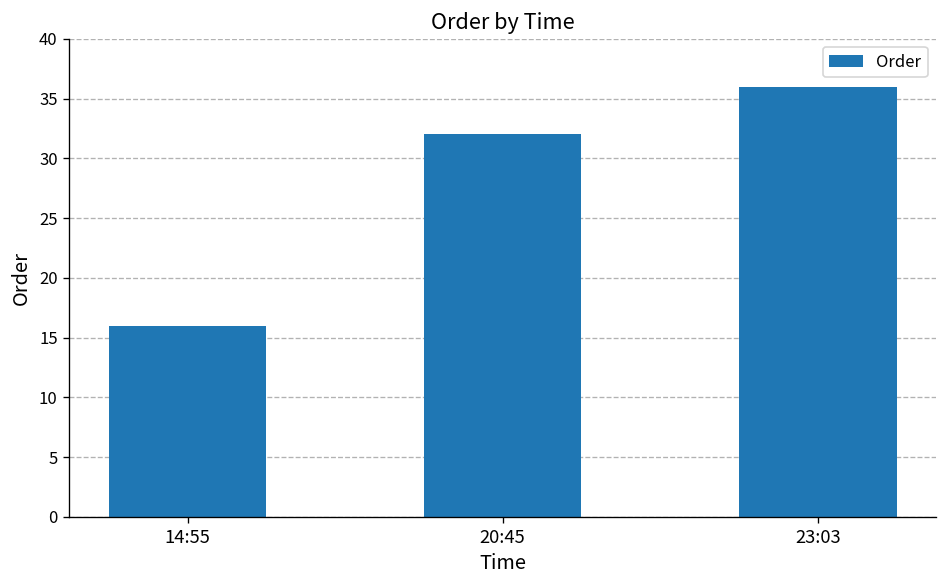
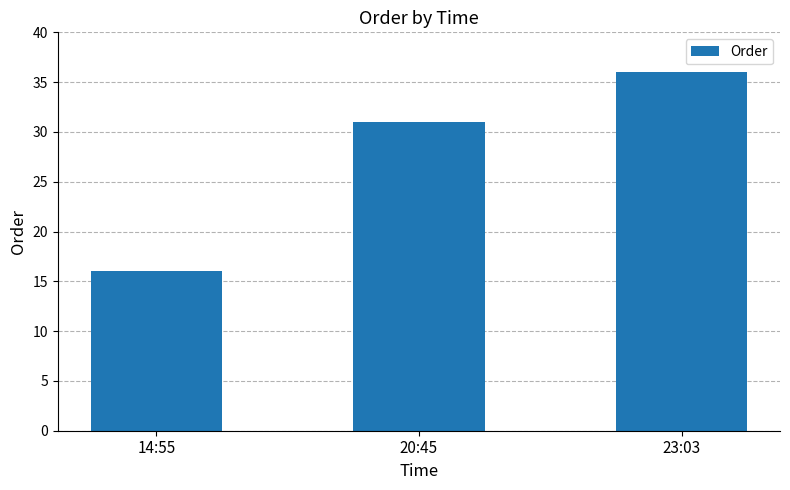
20:45: 32 -> 31
